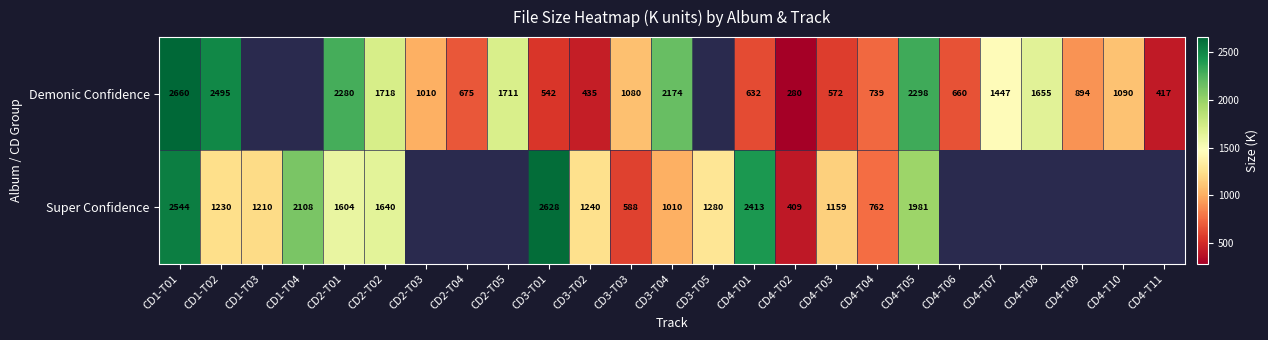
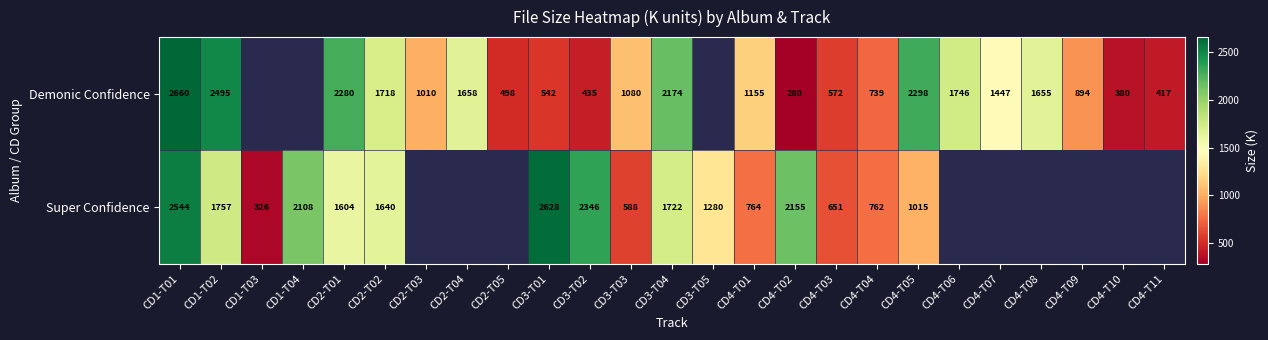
Demonic Confidence, CD2-T04: 675 -> 1658
Demonic Confidence, CD2-T05: 1711 -> 498
Demonic Confidence, CD4-T01: 632 -> 1155
Demonic Confidence, CD4-T06: 660 -> 1746
Demonic Confidence, CD4-T10: 1090 -> 380
Super Confidence, CD1-T02: 1230 -> 1757
Super Confidence, CD1-T03: 1210 -> 326
Super Confidence, CD3-T02: 1240 -> 2346
Super Confidence, CD3-T04: 1010 -> 1722
Super Confidence, CD4-T01: 2413 -> 764
Super Confidence, CD4-T02: 409 -> 2155
Super Confidence, CD4-T03: 1159 -> 651
Super Confidence, CD4-T05: 1981 -> 1015
